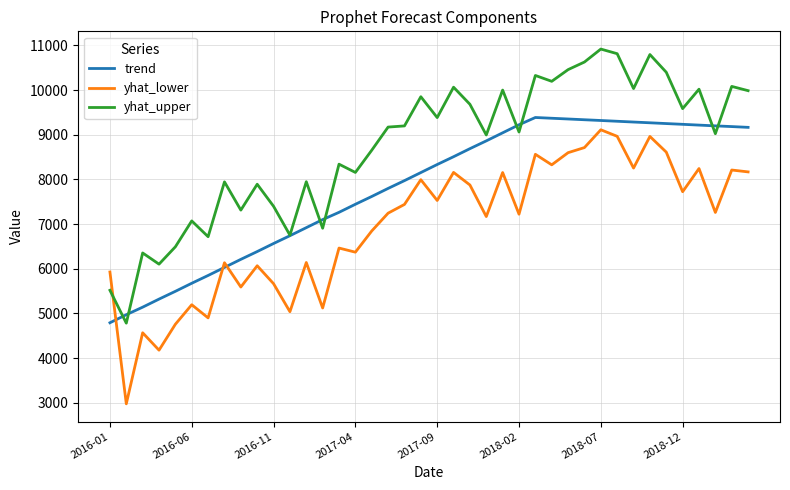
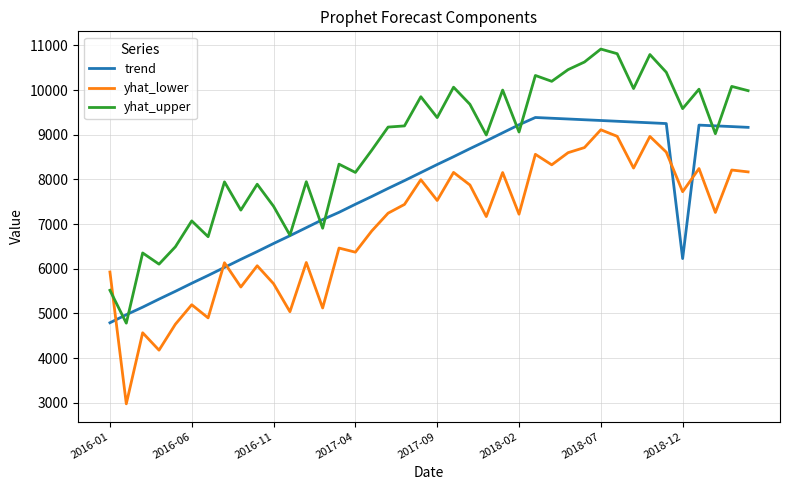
trend, 2018-12: 9200 -> 6200
